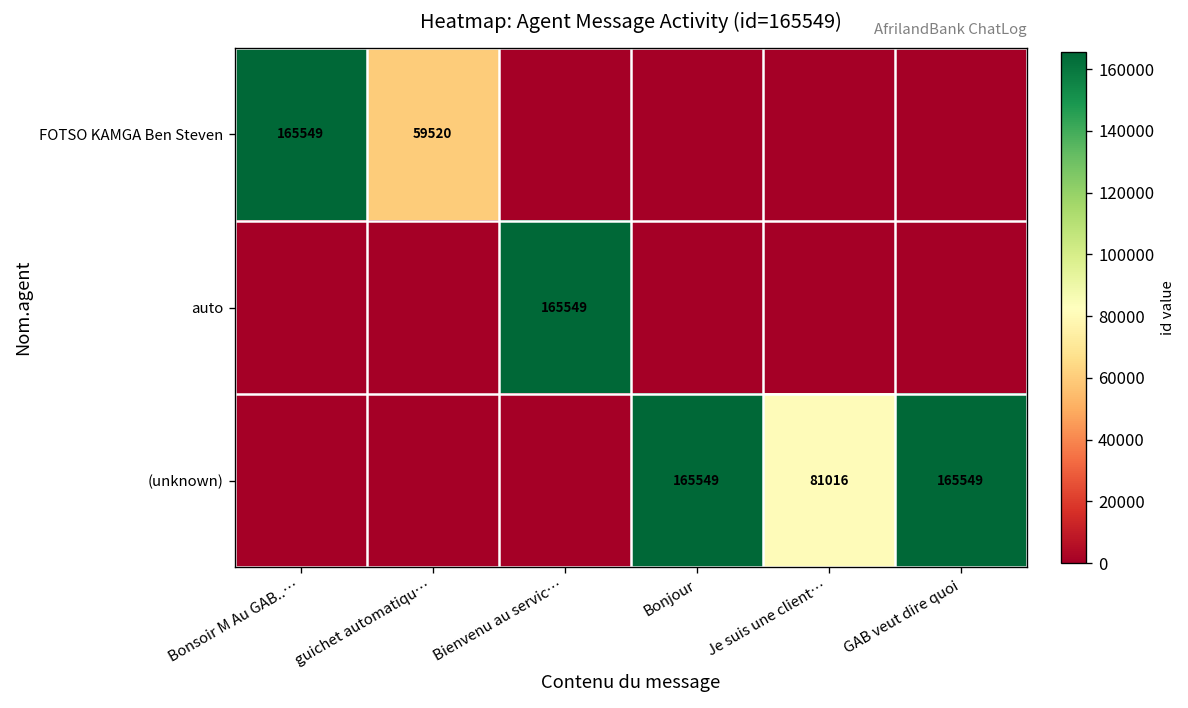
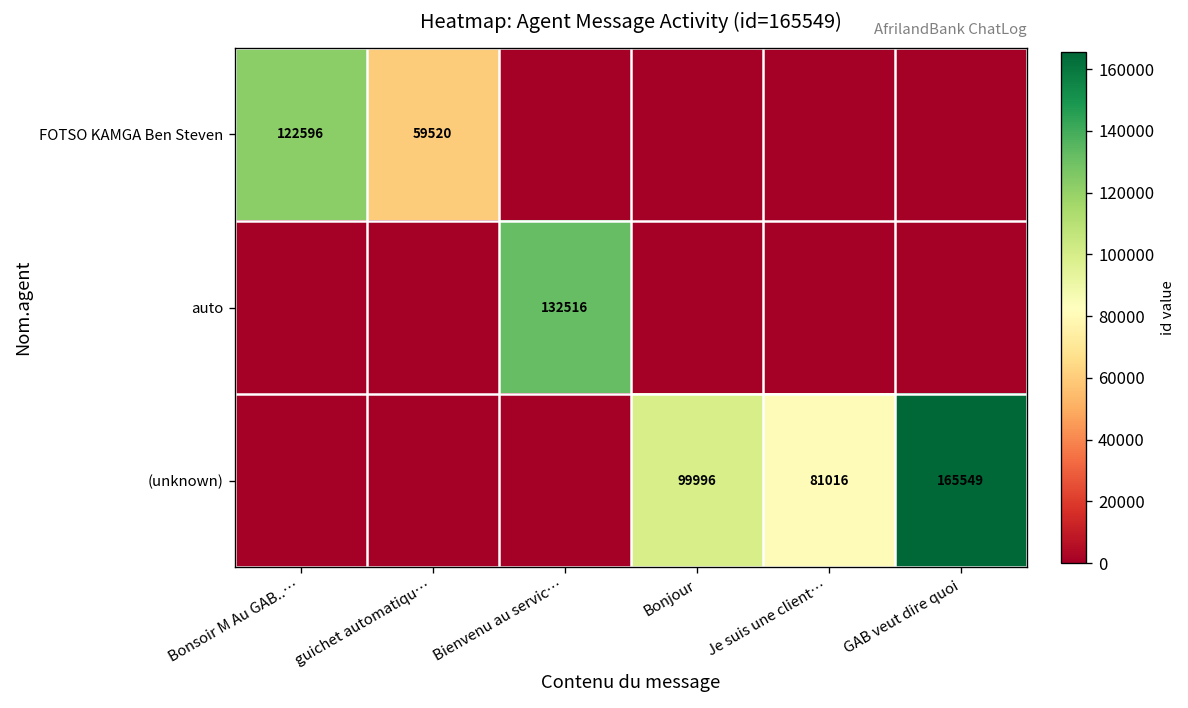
FOTSO KAMGA Ben Steven, Bonsoir M Au GAB..…: 165549 -> 122596
auto, Bienvenu au servic…: 165549 -> 132516
(unknown), Bonjour: 165549 -> 99996
